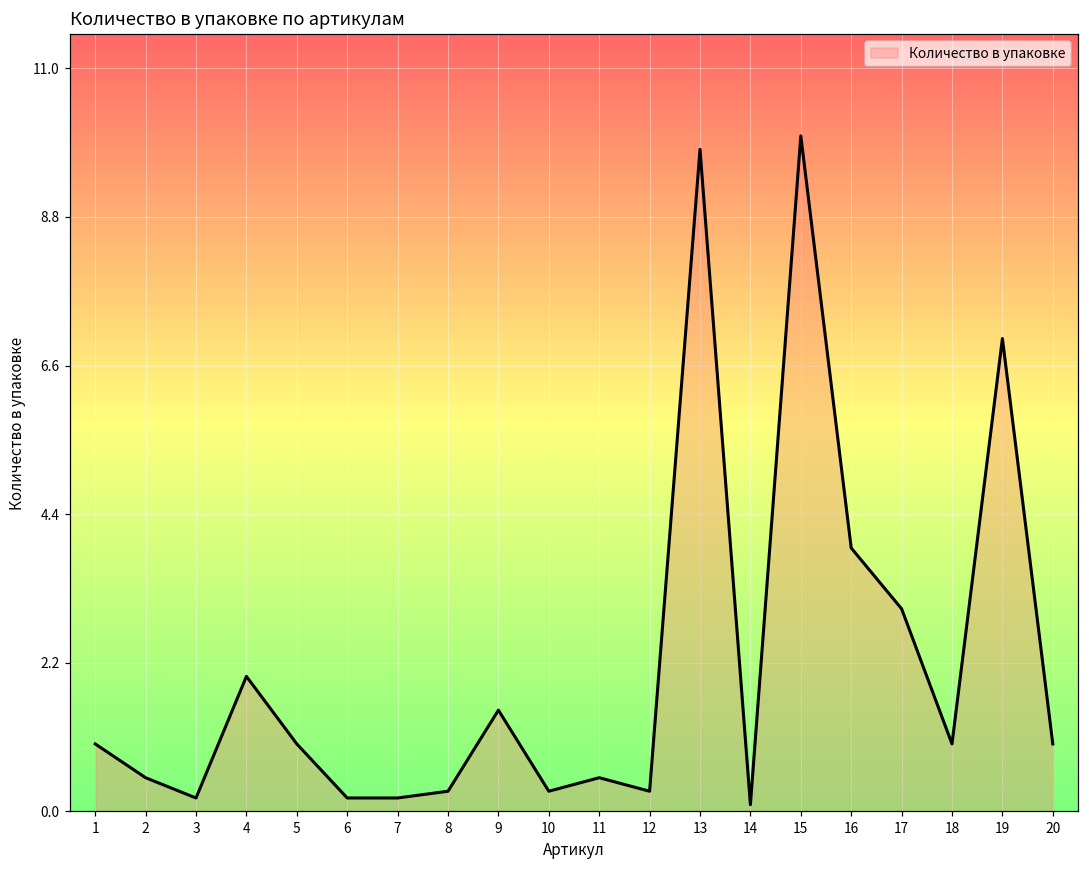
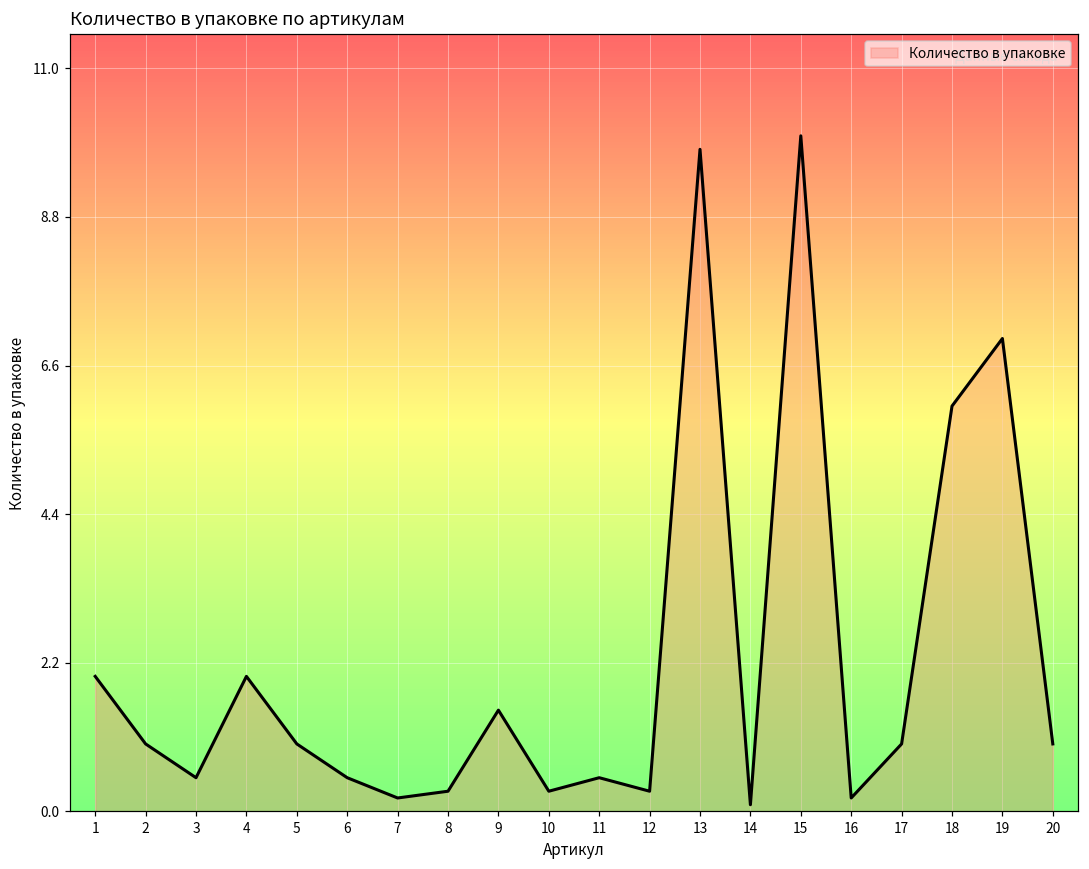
1: 1 -> 2
2: 0.5 -> 1.0
3: 0.2 -> 0.5
6: 0.2 -> 0.5
16: 3.9 -> 0.2
17: 3 -> 1
18: 1 -> 6
